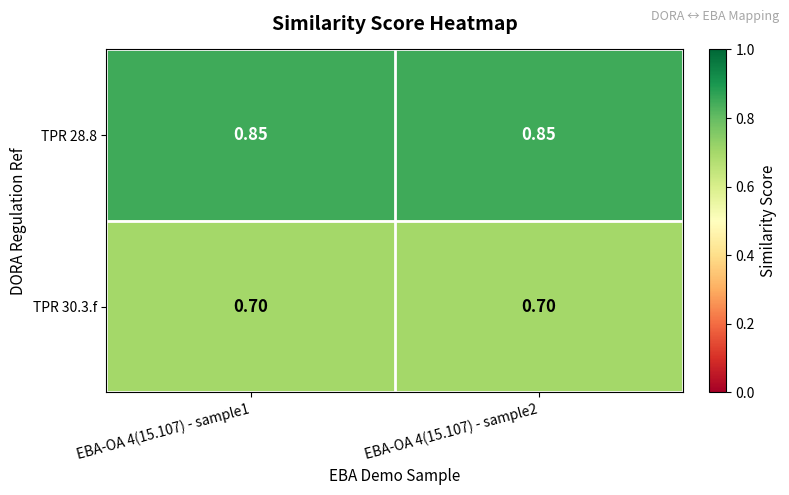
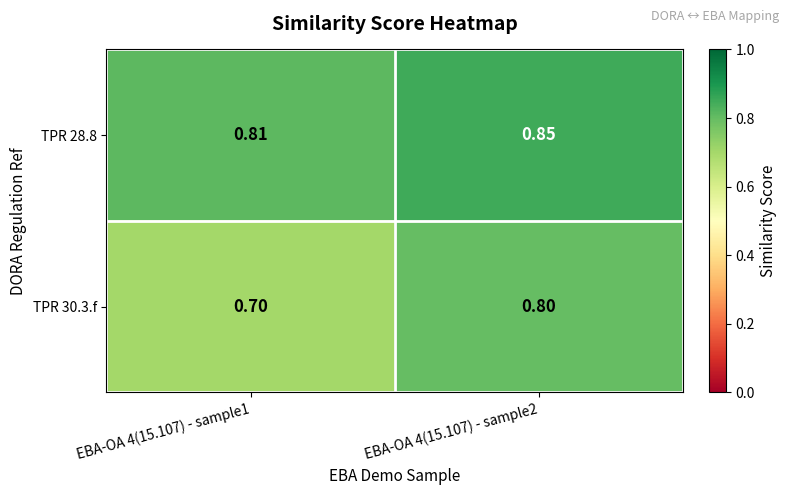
TPR 28.8, EBA-OA 4(15.107) - sample1: 0.85 -> 0.81
TPR 30.3.f, EBA-OA 4(15.107) - sample2: 0.70 -> 0.80
